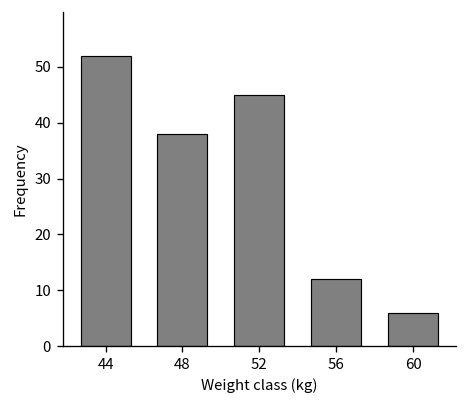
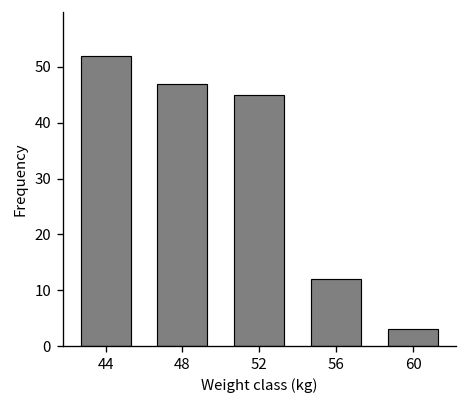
48: 38 -> 47
60: 6 -> 3
